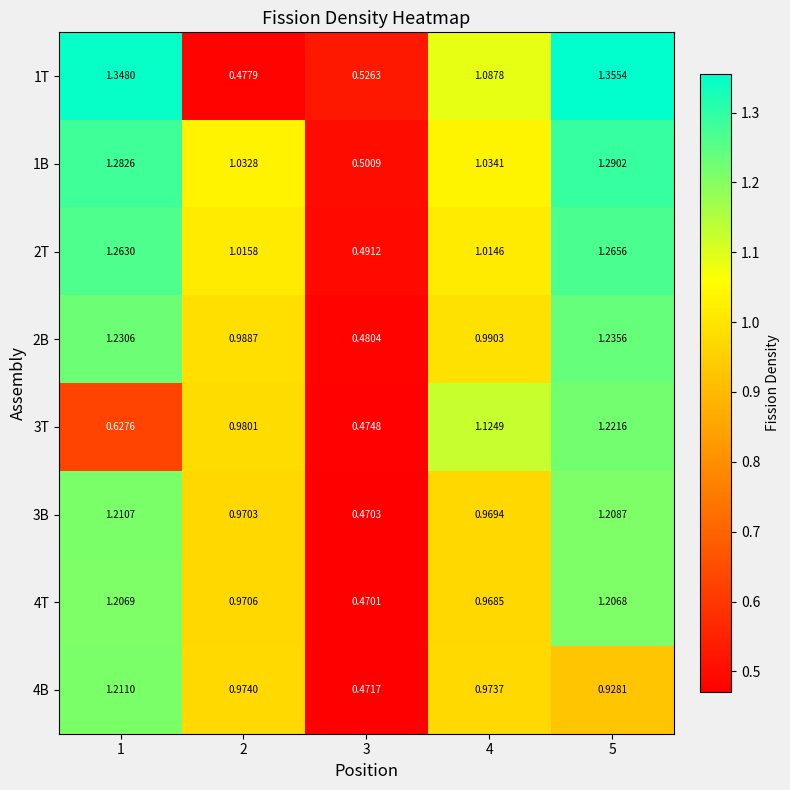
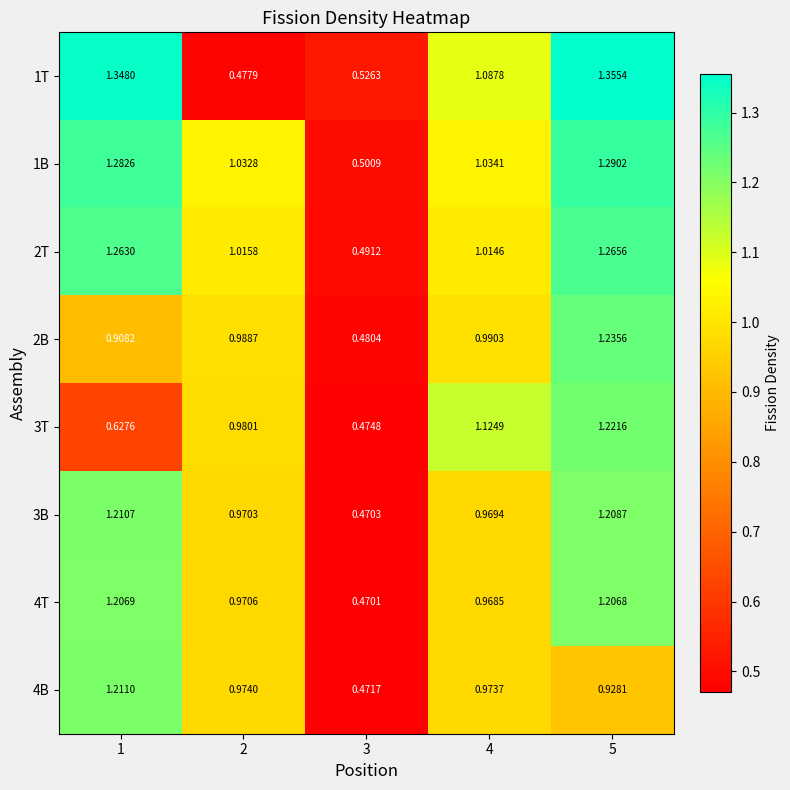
2B, 1: 1.2306 -> 0.9082
